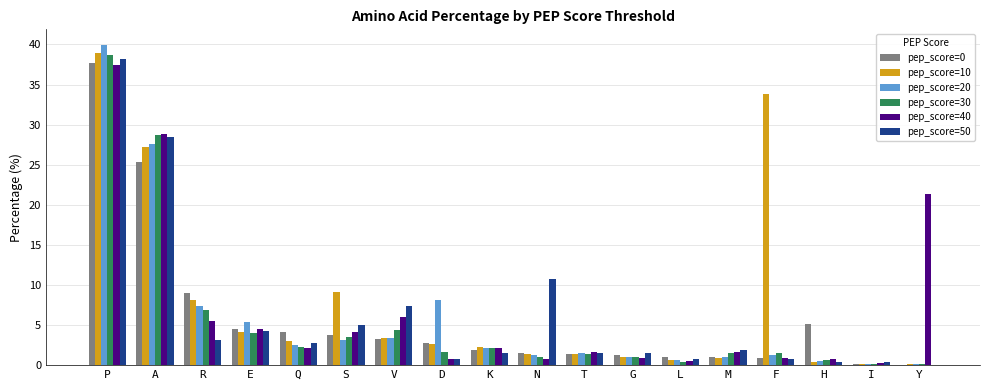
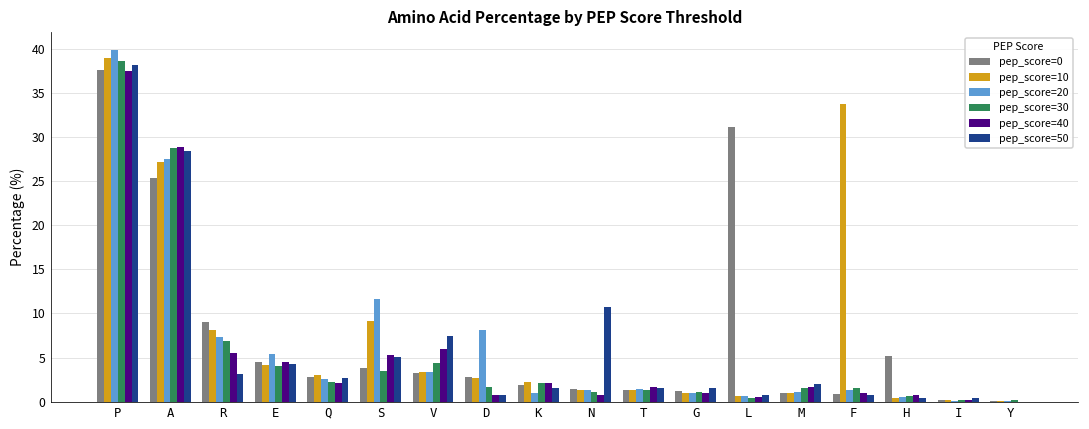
pep_score=0, Q: 4 -> 3
pep_score=20, S: 3 -> 12
pep_score=40, S: 4 -> 5
pep_score=20, K: 2 -> 1
pep_score=0, L: 1 -> 31
pep_score=40, Y: 21 -> 0
